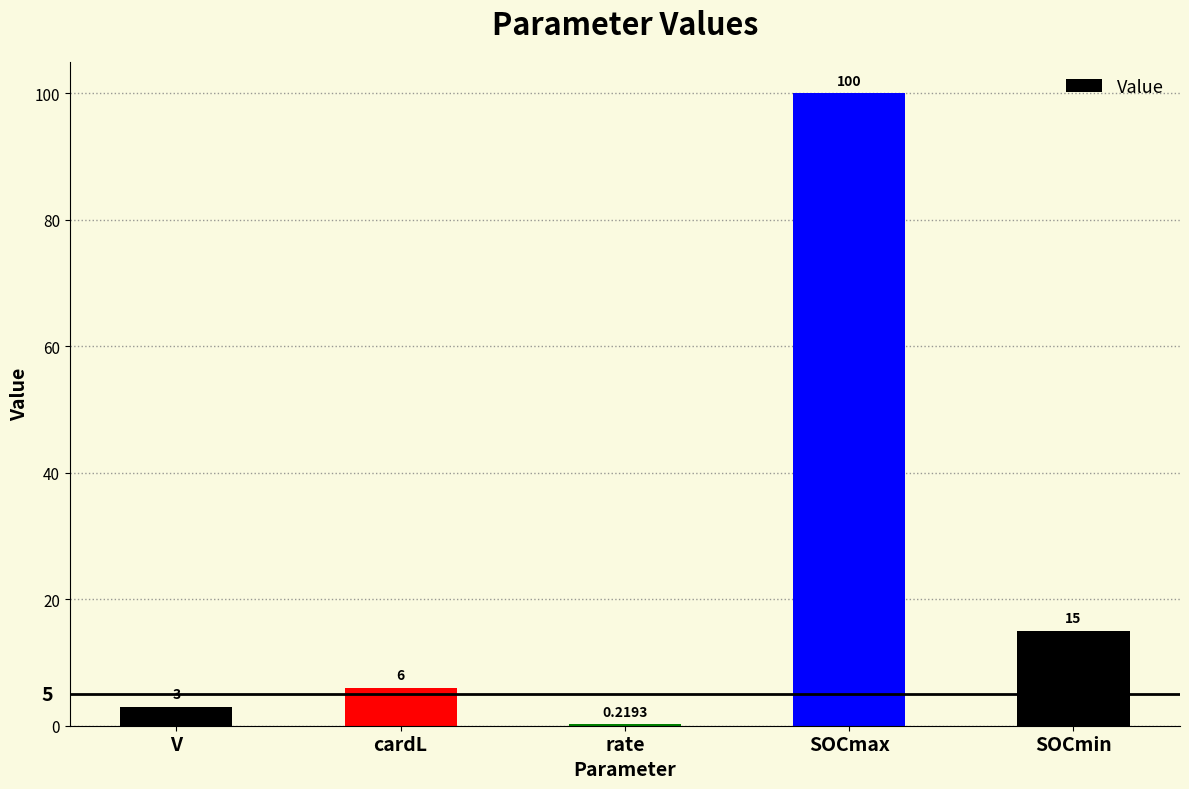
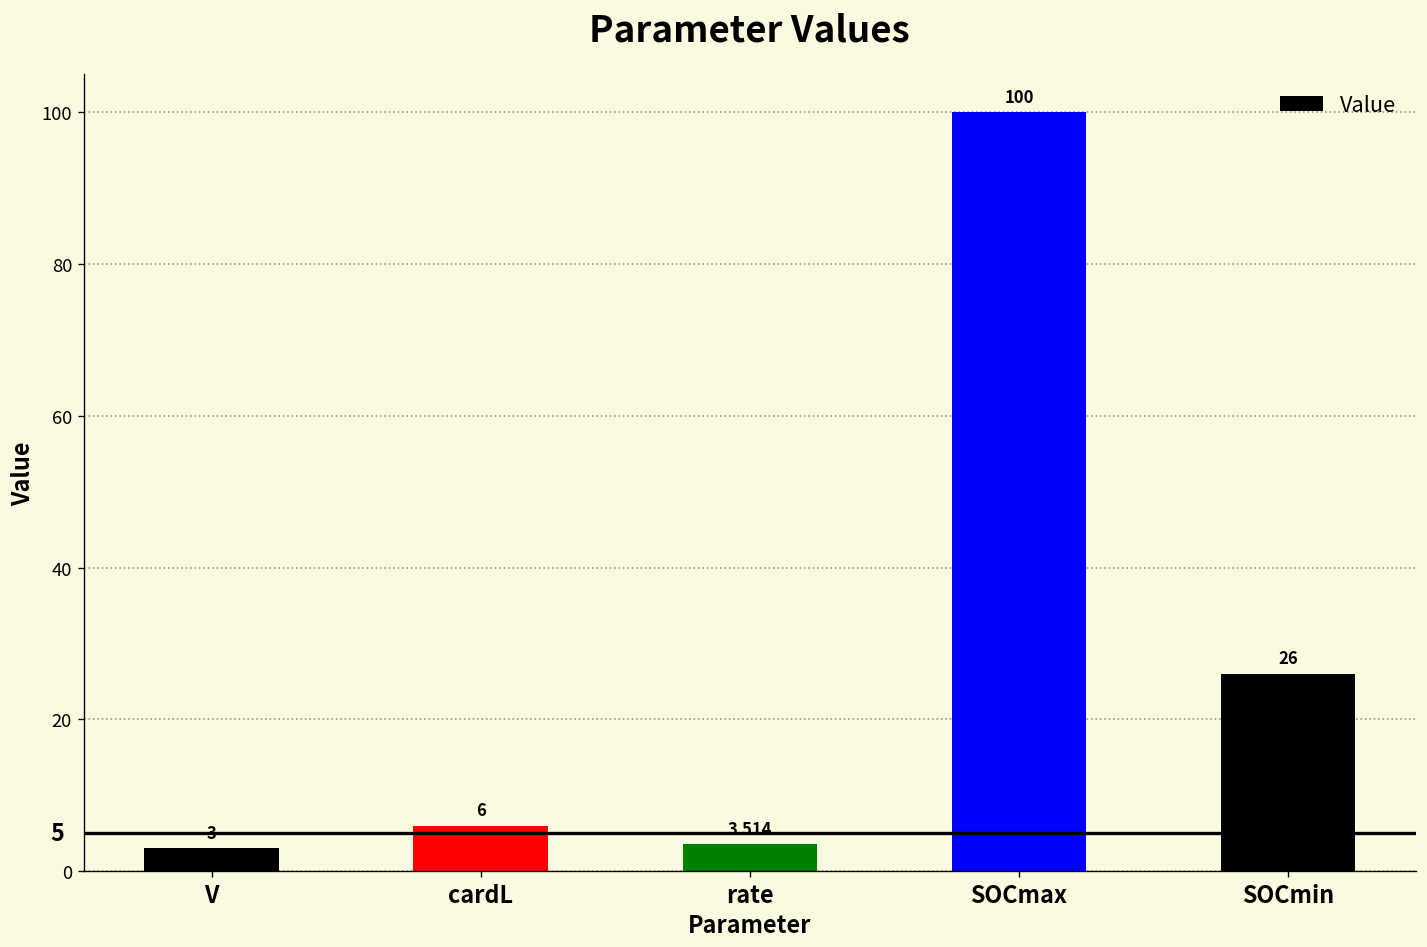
rate: 0.2193 -> 3.514
SOCmin: 15 -> 26
